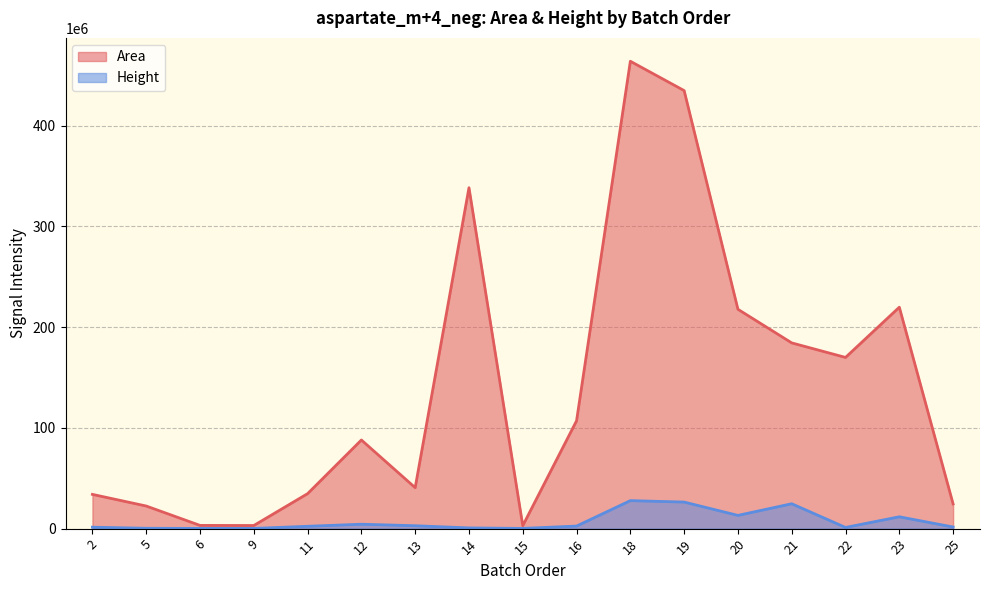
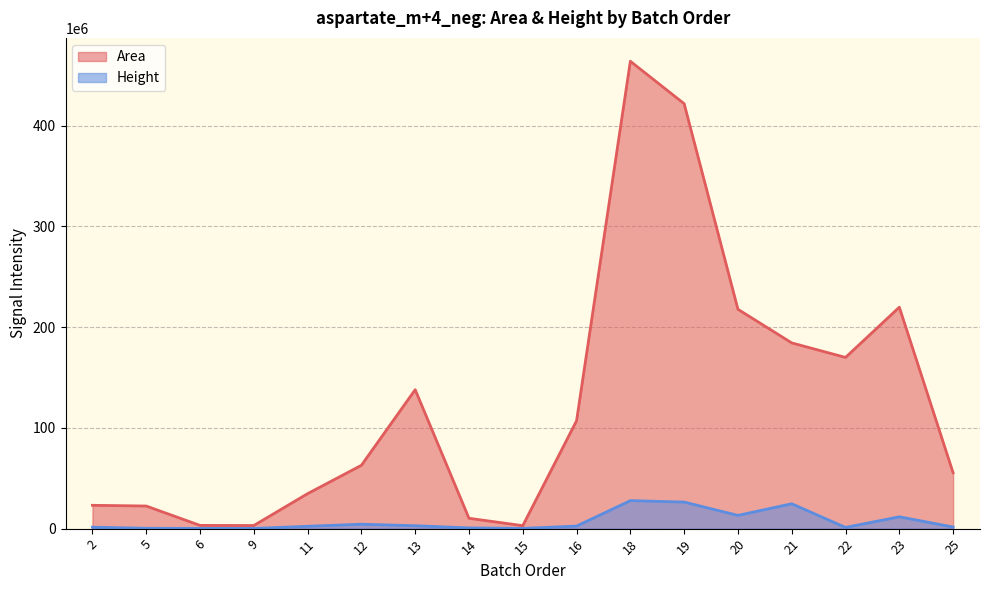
Area, 2: 34000000 -> 23000000
Area, 12: 88000000 -> 63000000
Area, 13: 41000000 -> 138000000
Area, 14: 338000000 -> 10000000
Area, 19: 435000000 -> 422000000
Area, 25: 25000000 -> 55000000
